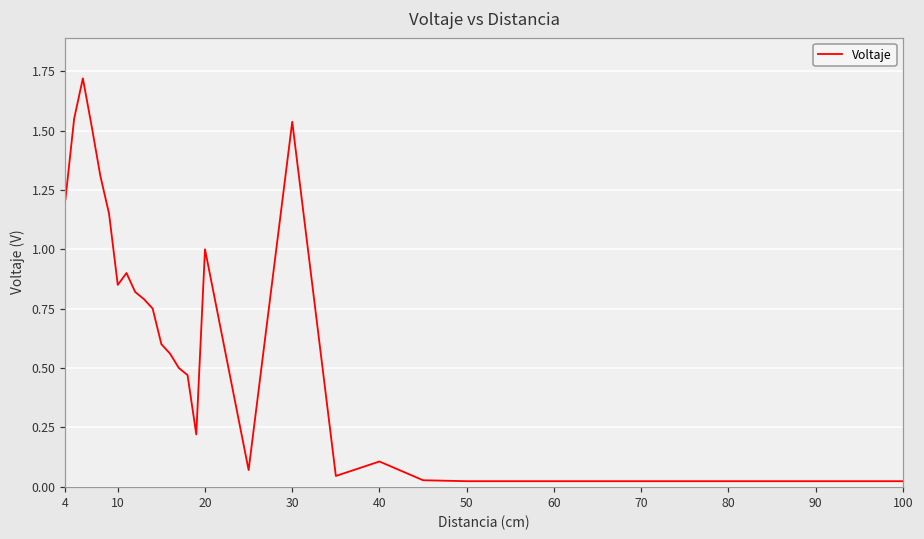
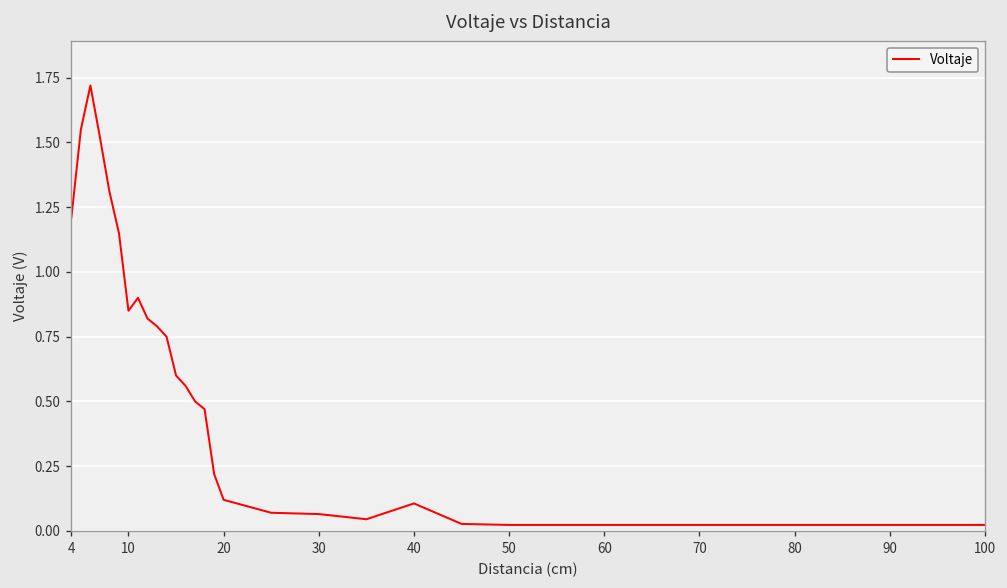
20: 1.00 -> 0.12
30: 1.54 -> 0.07
